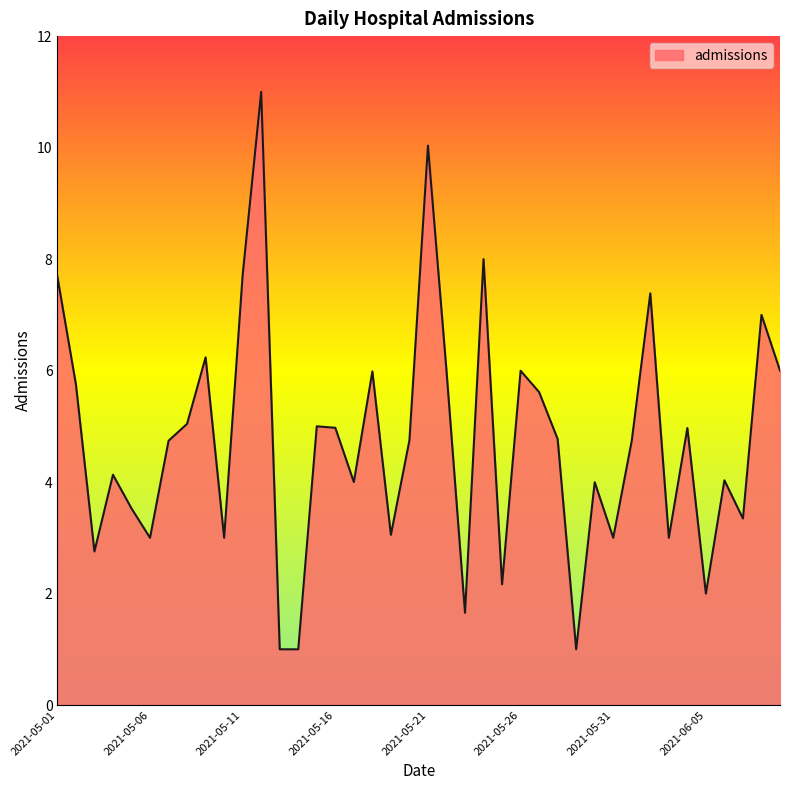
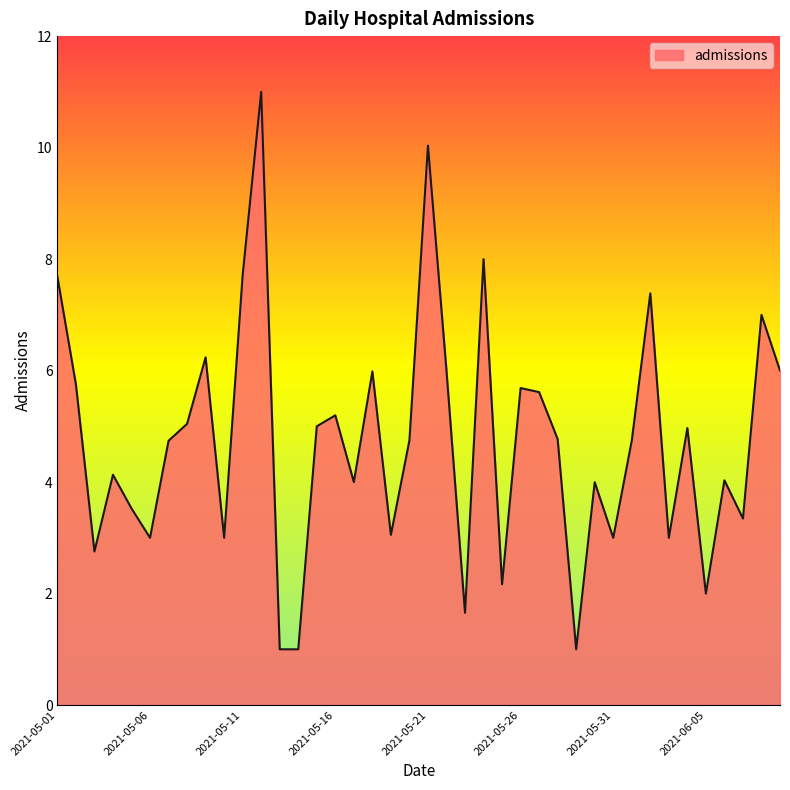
2021-05-16: 5.0 -> 5.2
2021-05-26: 6.0 -> 5.7
